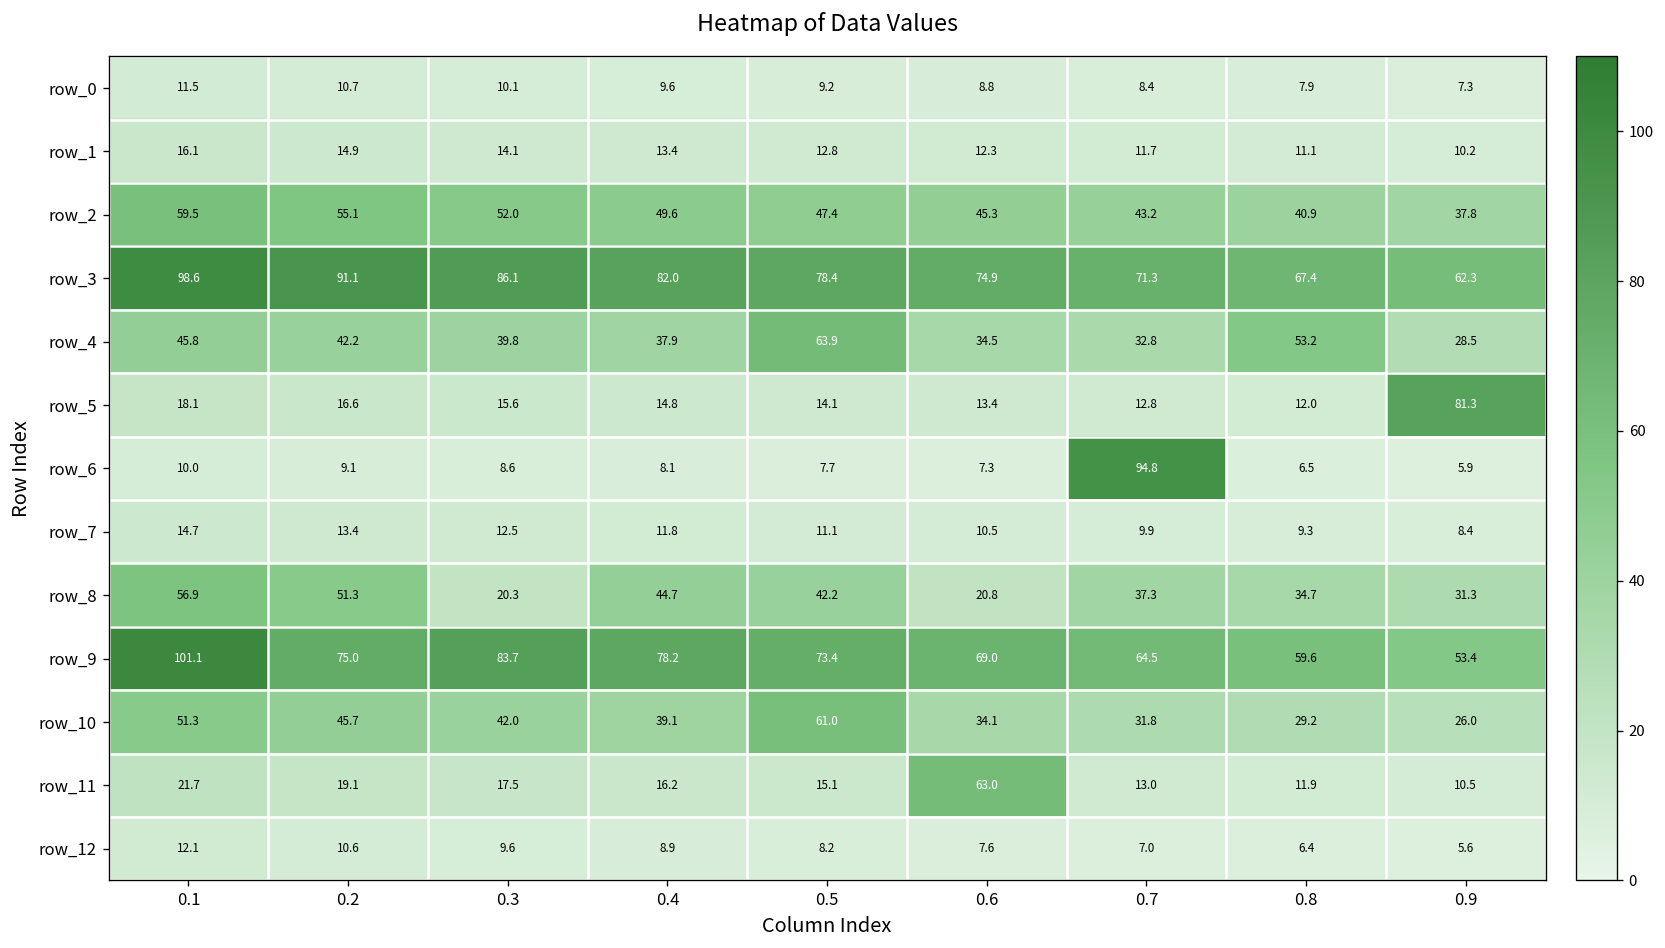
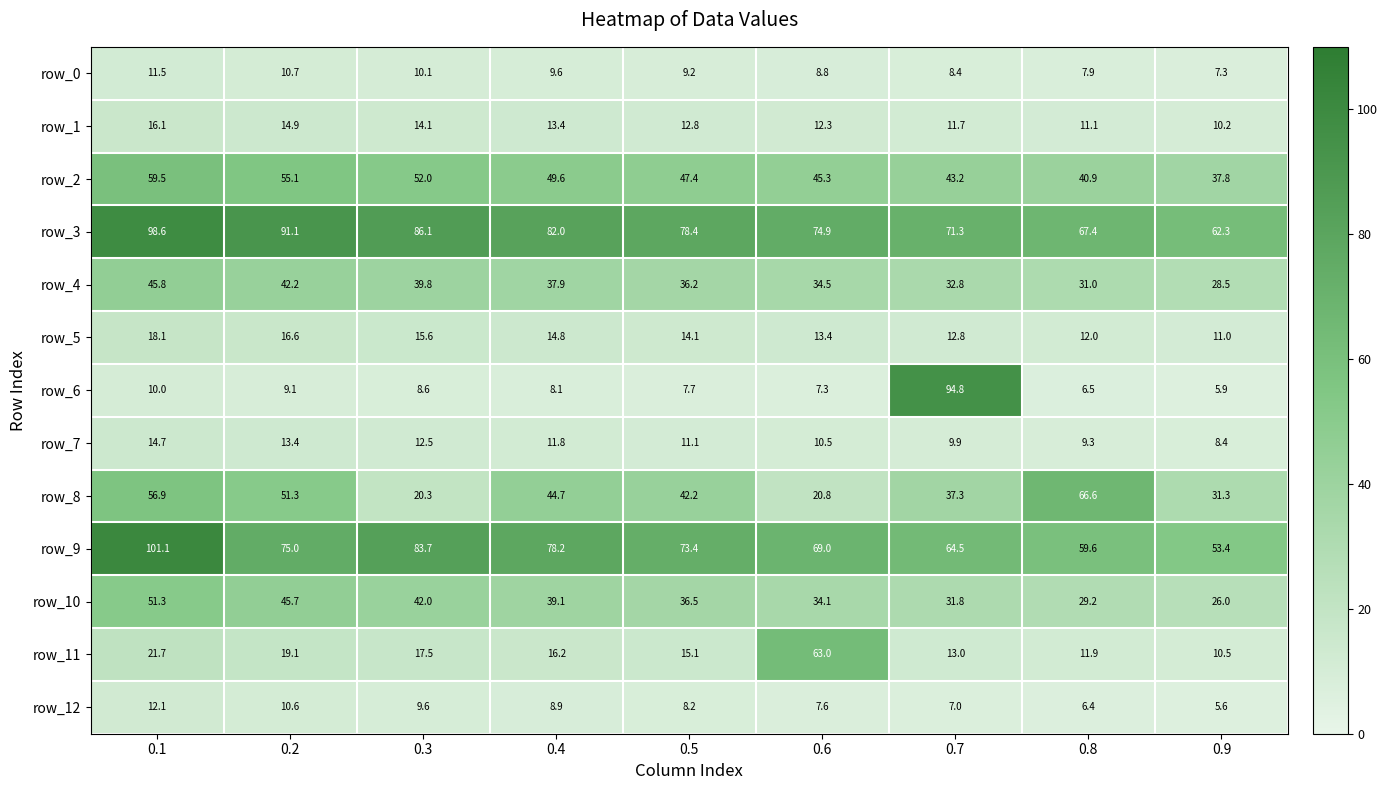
row_4, 0.5: 63.9 -> 36.2
row_4, 0.8: 53.2 -> 31.0
row_5, 0.9: 81.3 -> 11.0
row_8, 0.8: 34.7 -> 66.6
row_10, 0.5: 61.0 -> 36.5
